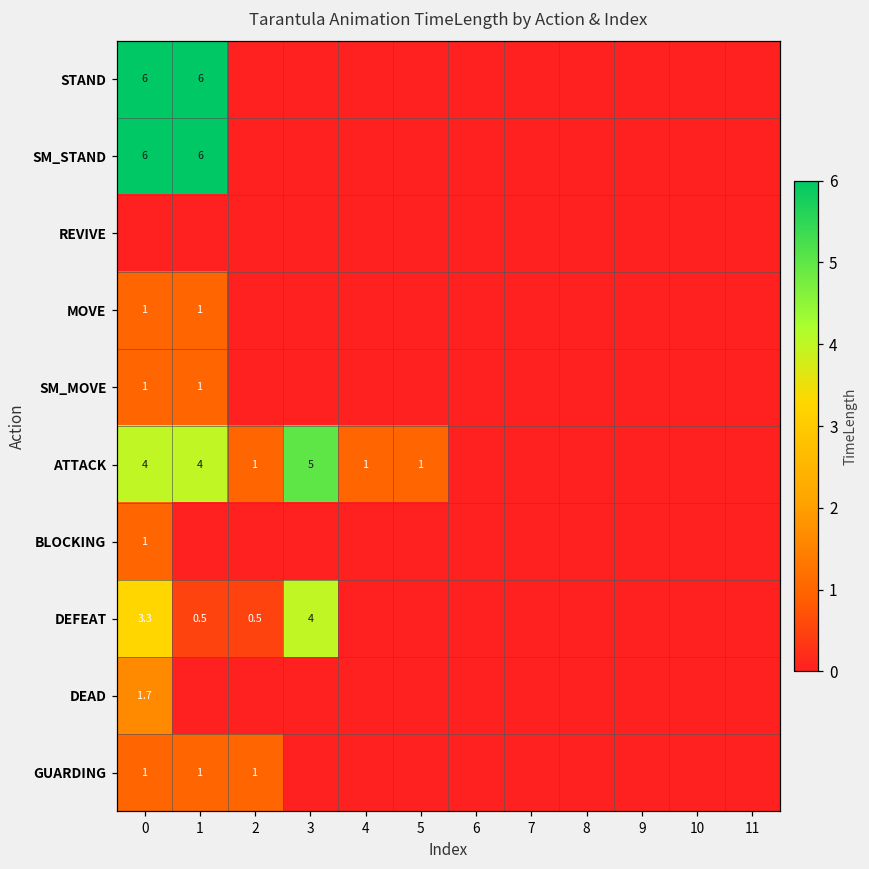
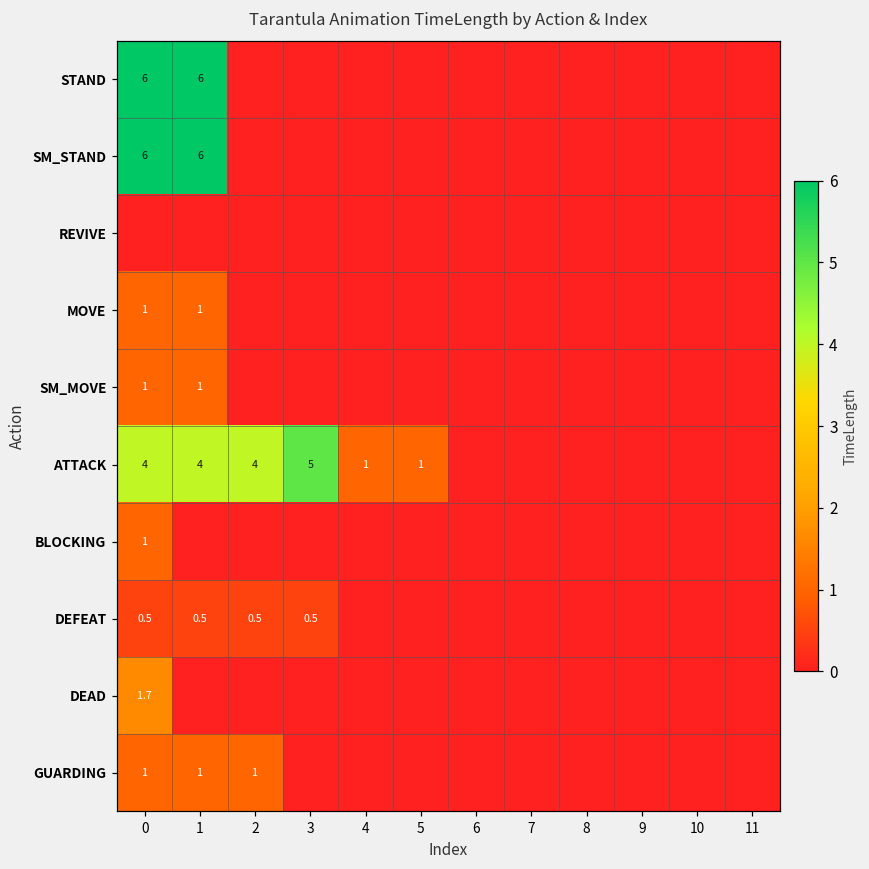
ATTACK, 2: 1 -> 4
DEFEAT, 0: 3.3 -> 0.5
DEFEAT, 3: 4 -> 0.5
